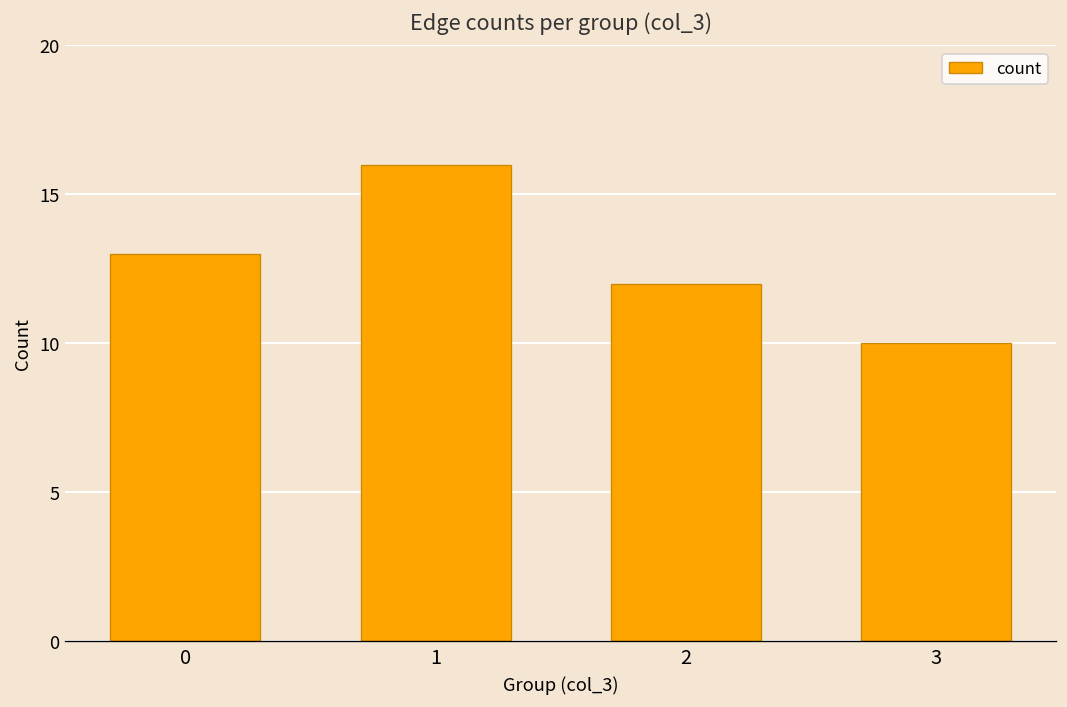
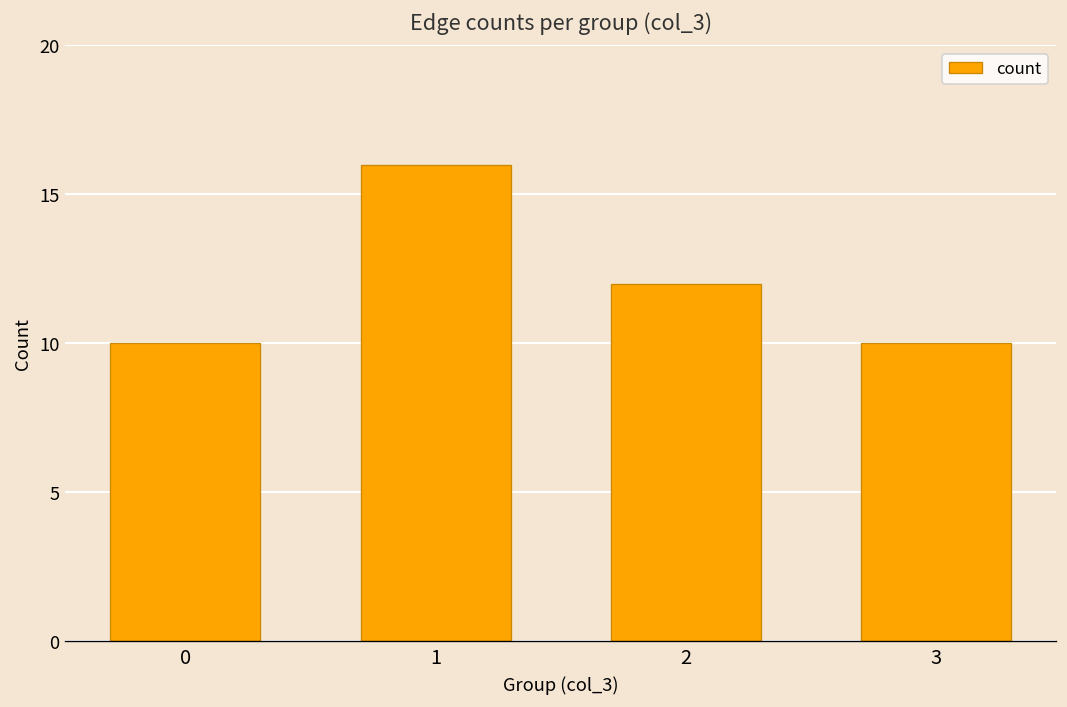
0: 13 -> 10
